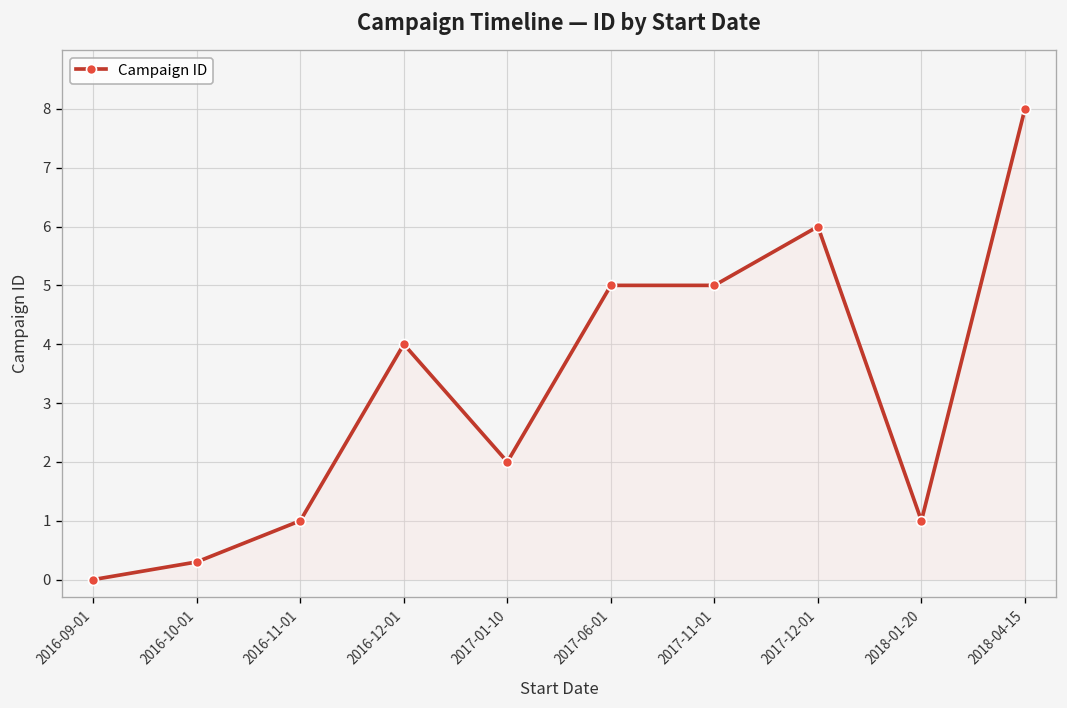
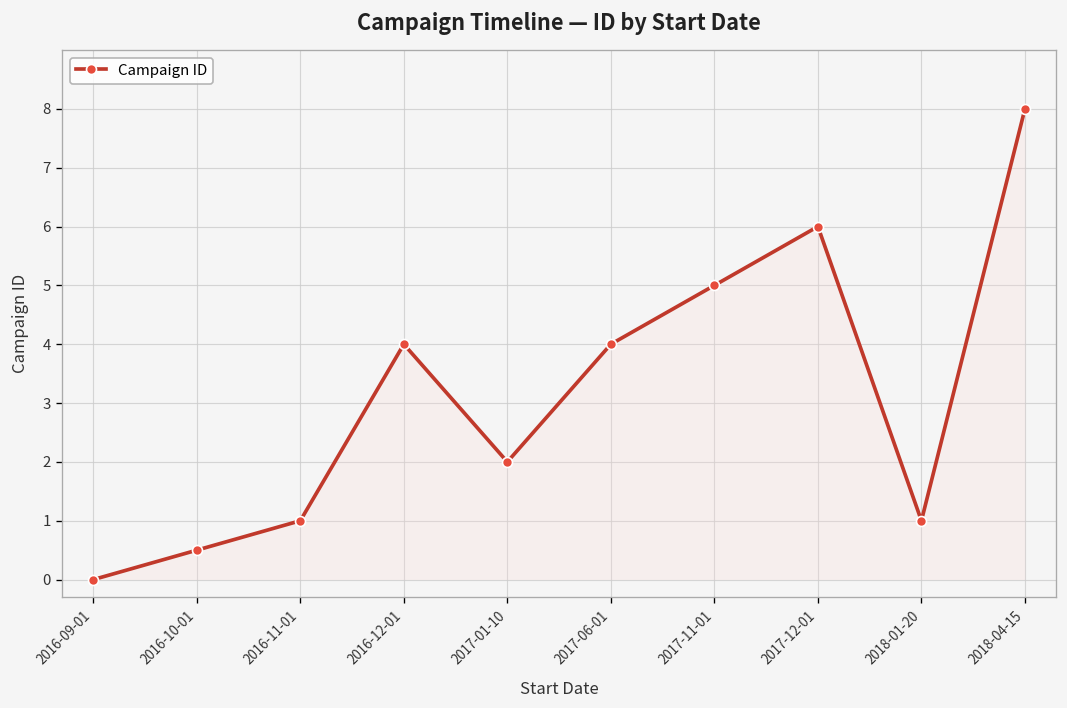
2016-10-01: 0.3 -> 0.5
2017-06-01: 5 -> 4
